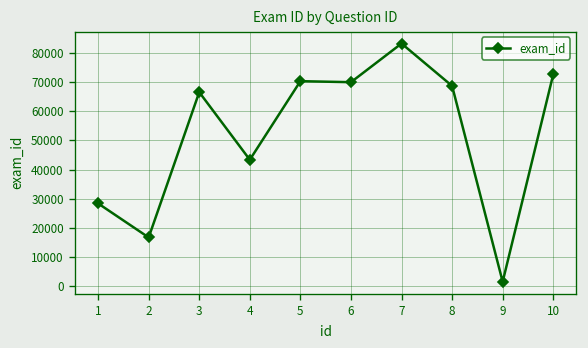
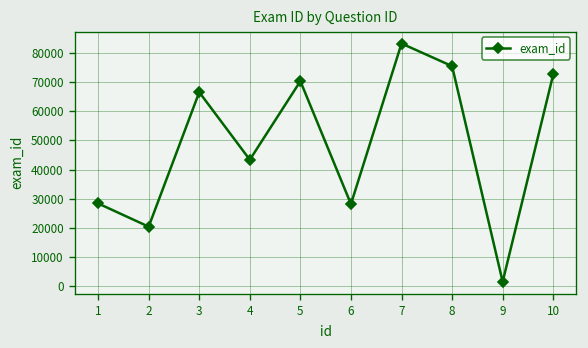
2: 17000 -> 20000
6: 70000 -> 28000
8: 69000 -> 75000
